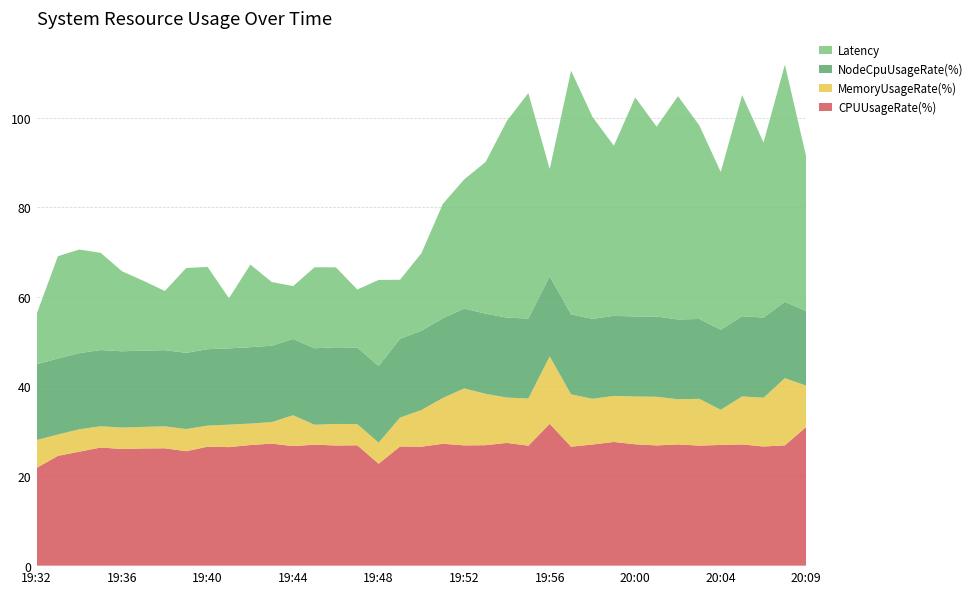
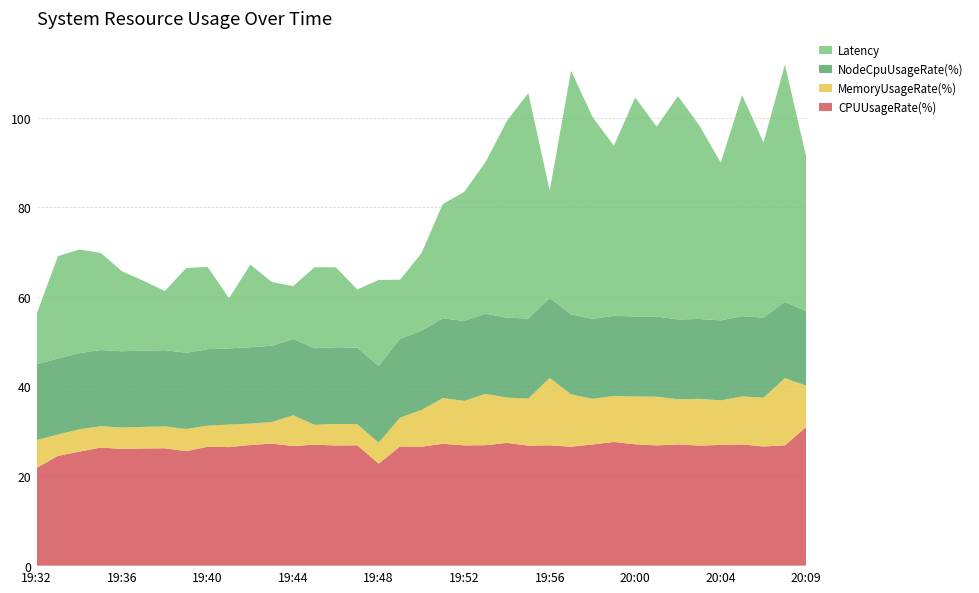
MemoryUsageRate(%), 19:52: 13 -> 10
CPUUsageRate(%), 19:56: 32 -> 27
MemoryUsageRate(%), 20:04: 8 -> 10
